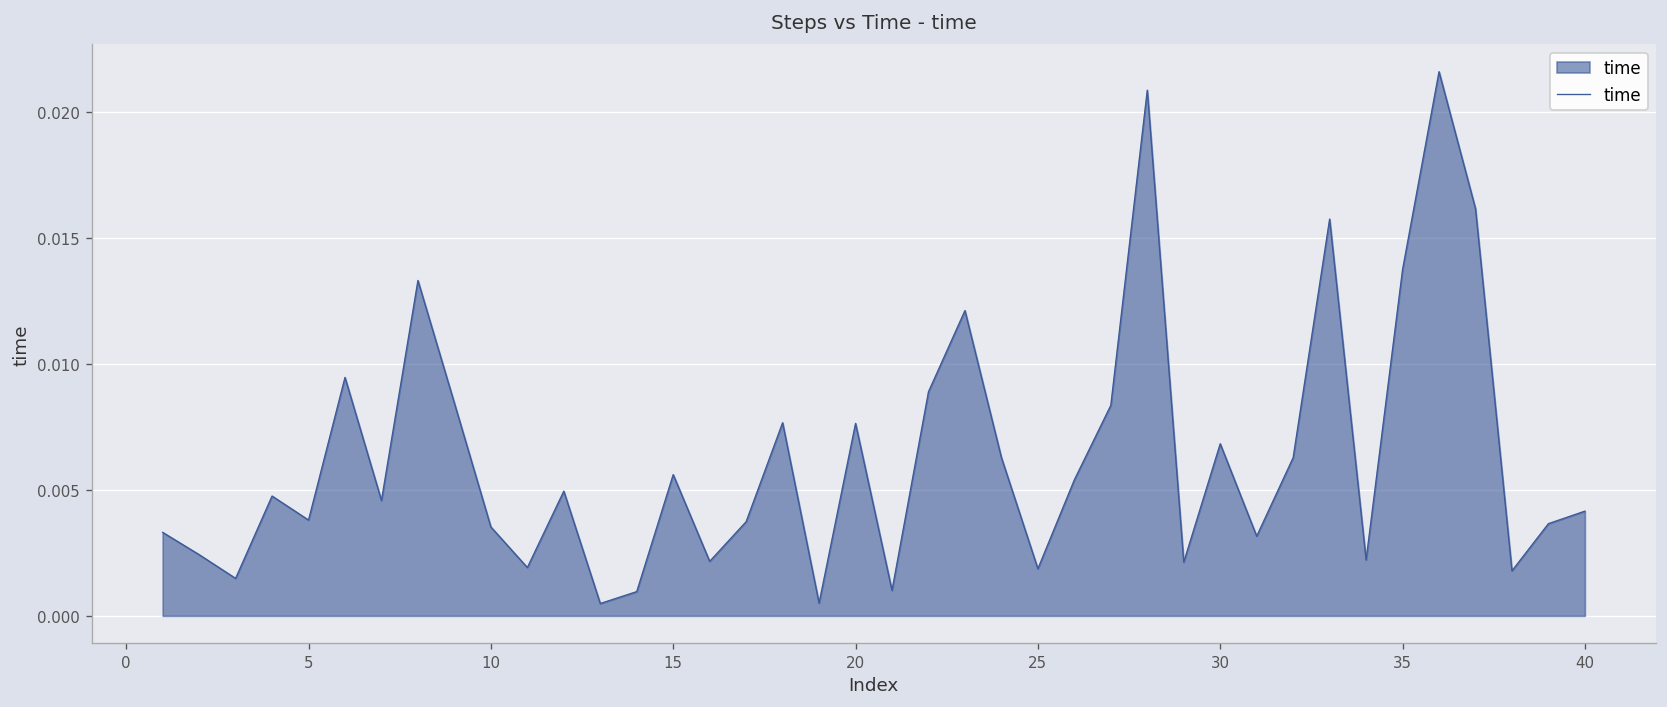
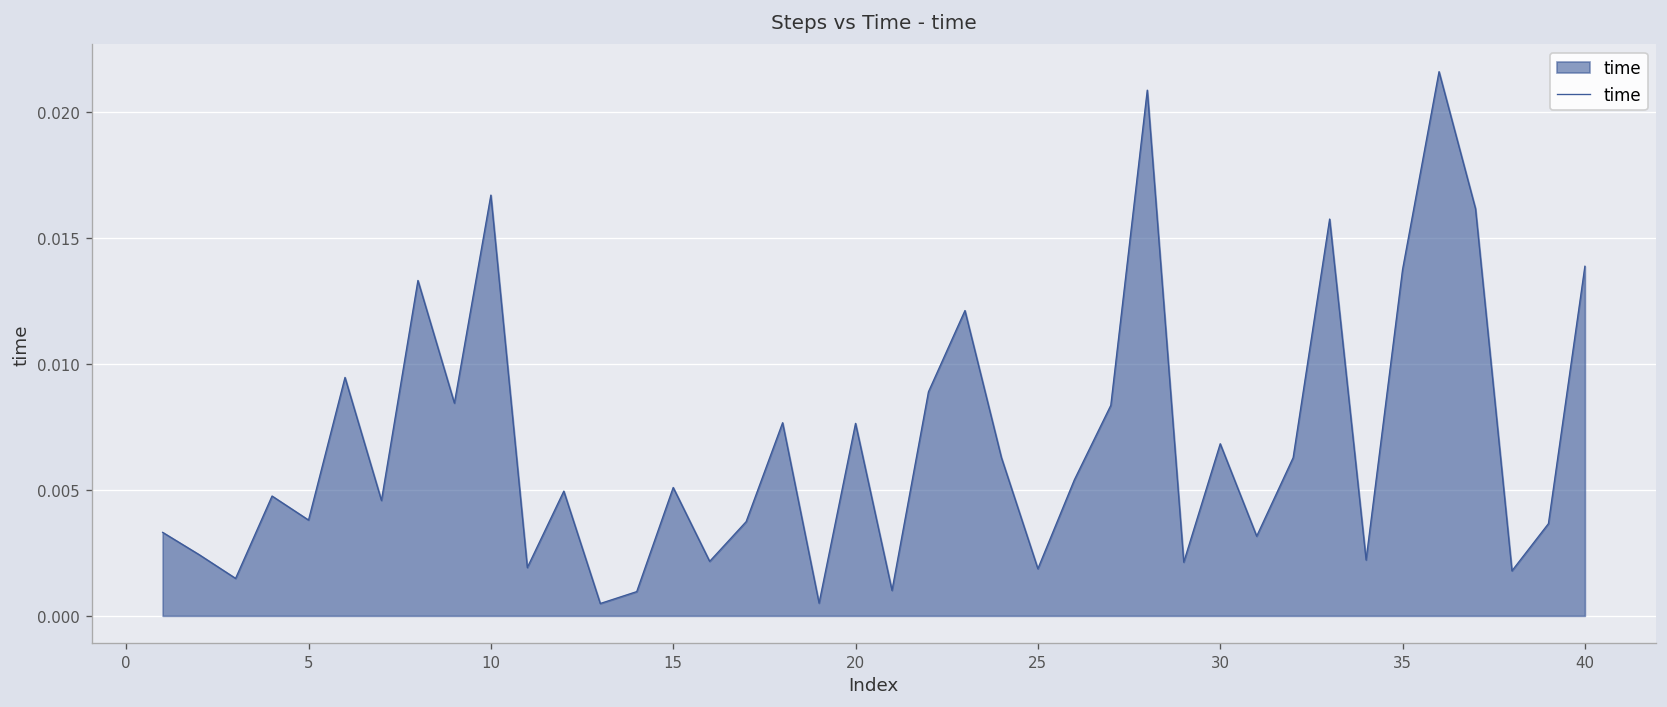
10: 0.0035 -> 0.0167
15: 0.0056 -> 0.0051
40: 0.0042 -> 0.0139
